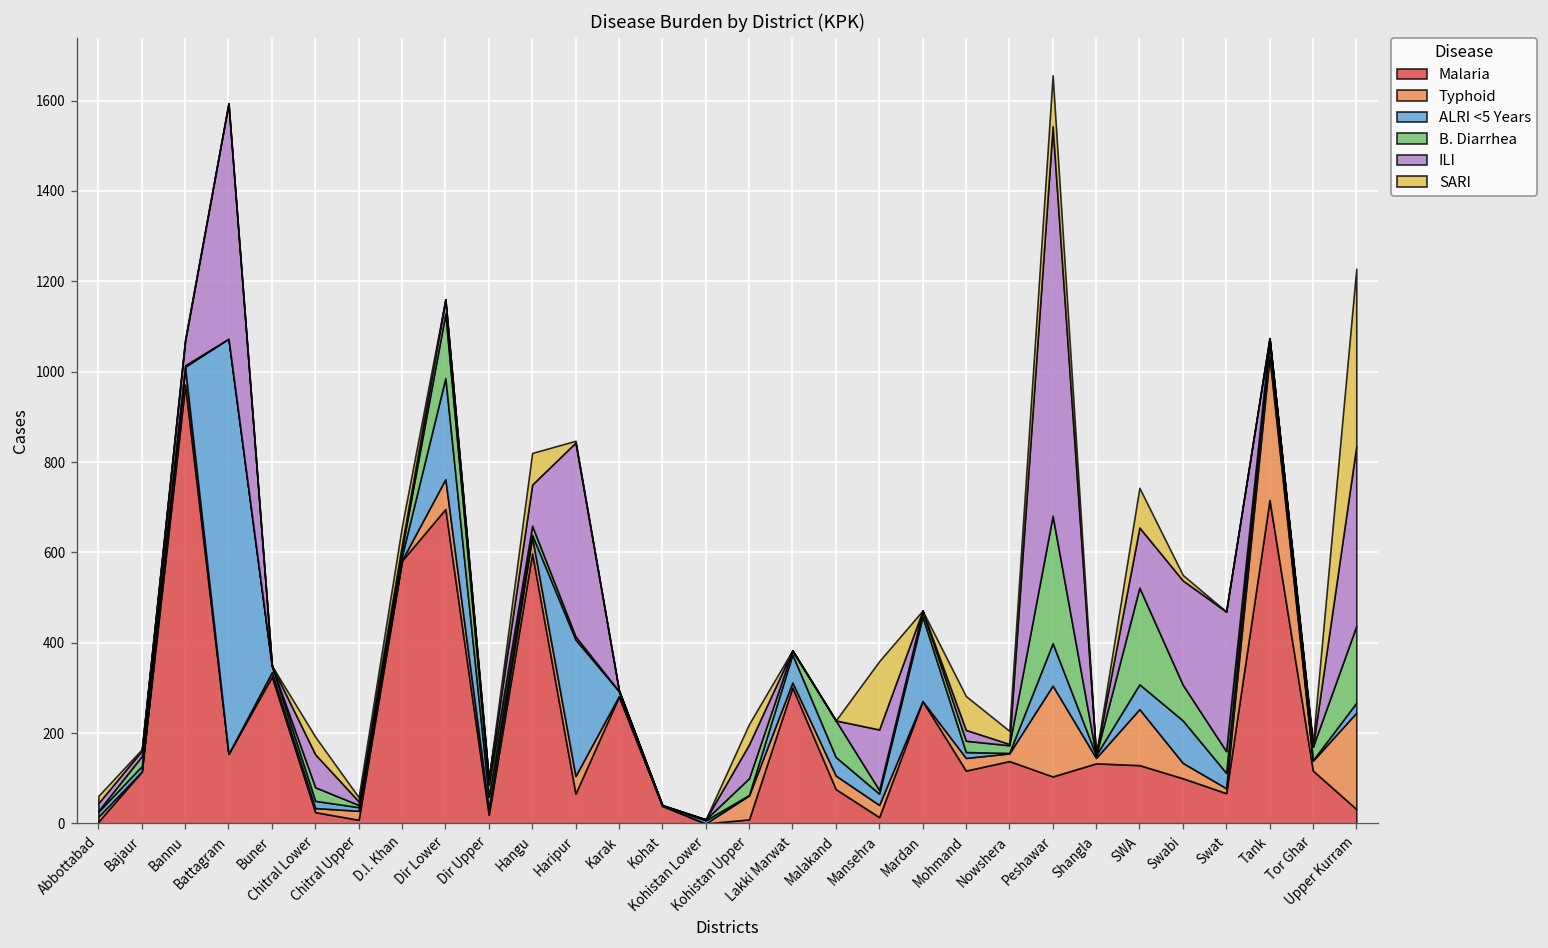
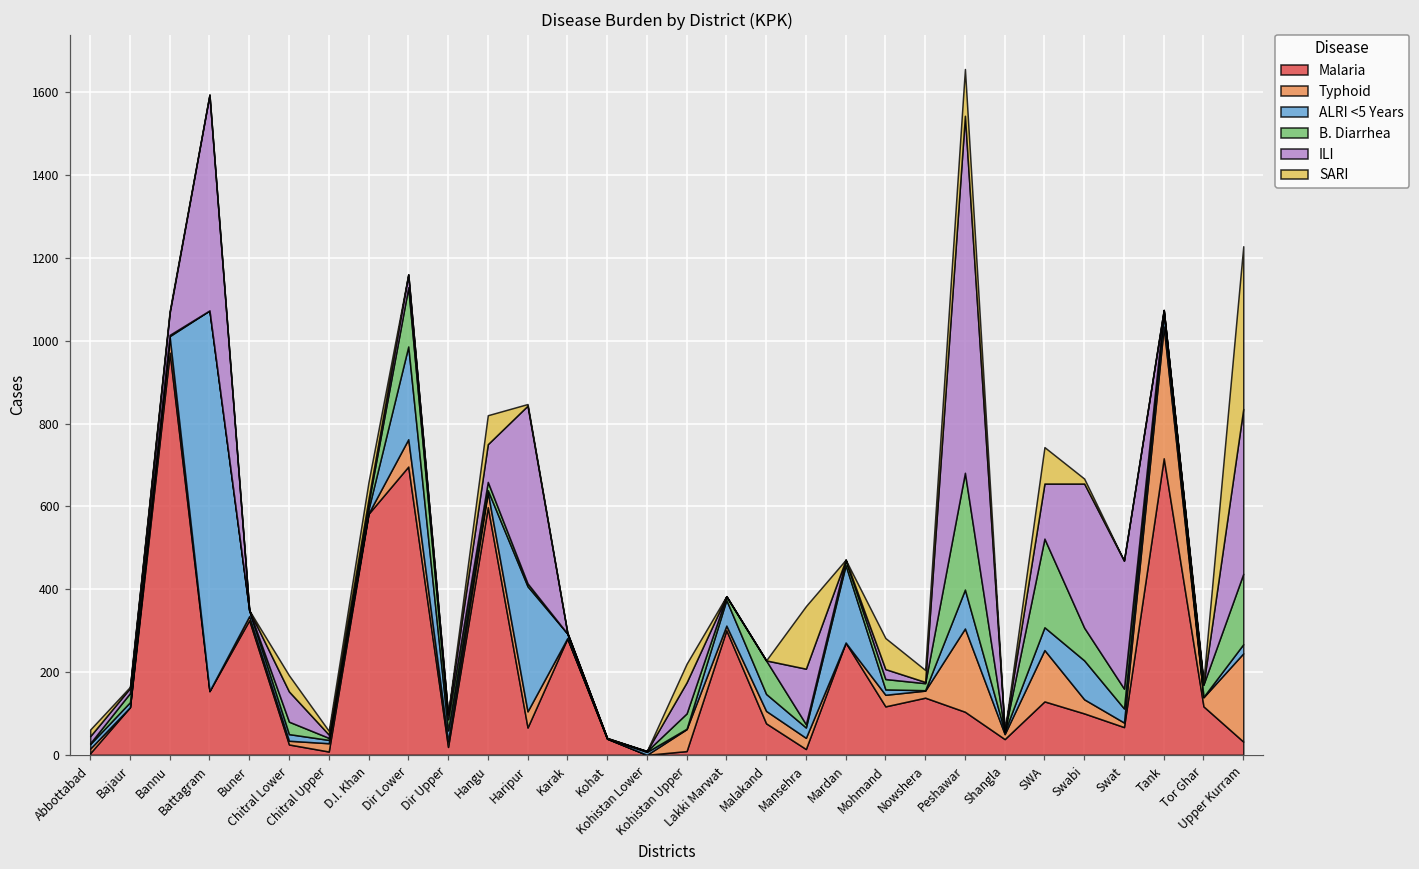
Malaria, Shangla: 130 -> 40
ILI, Swabi: 230 -> 350
